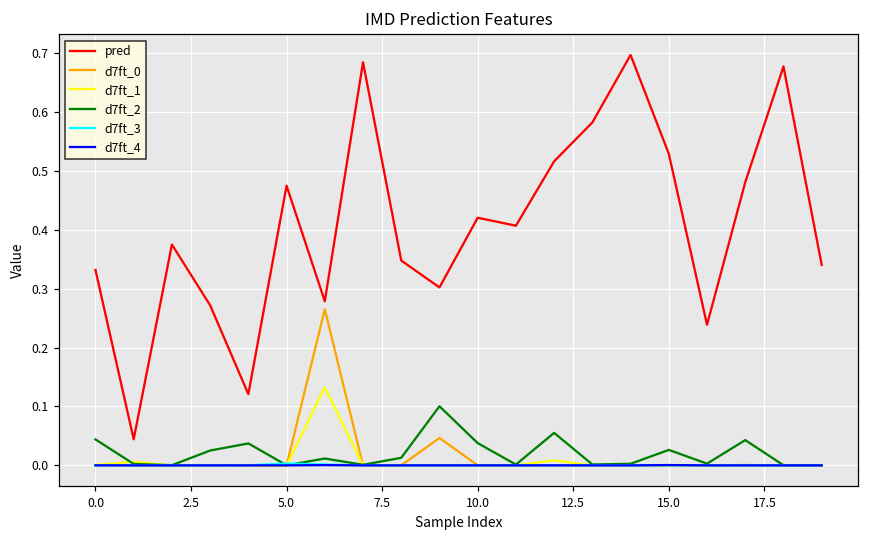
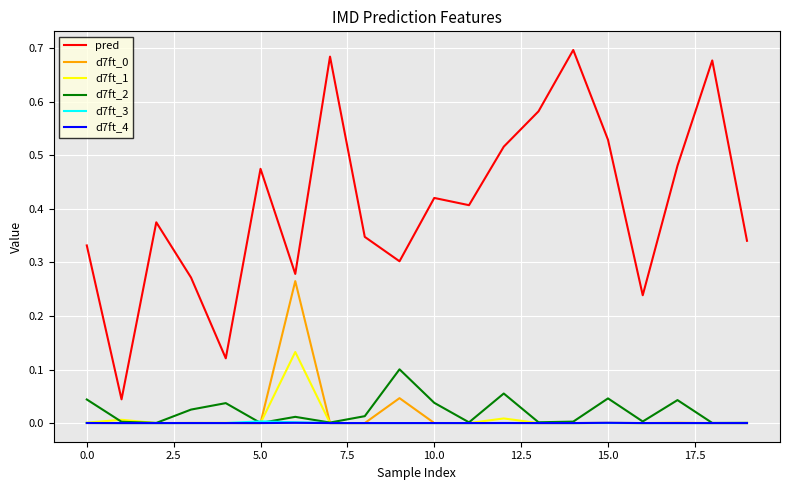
d7ft_2, 15.0: 0.03 -> 0.05
